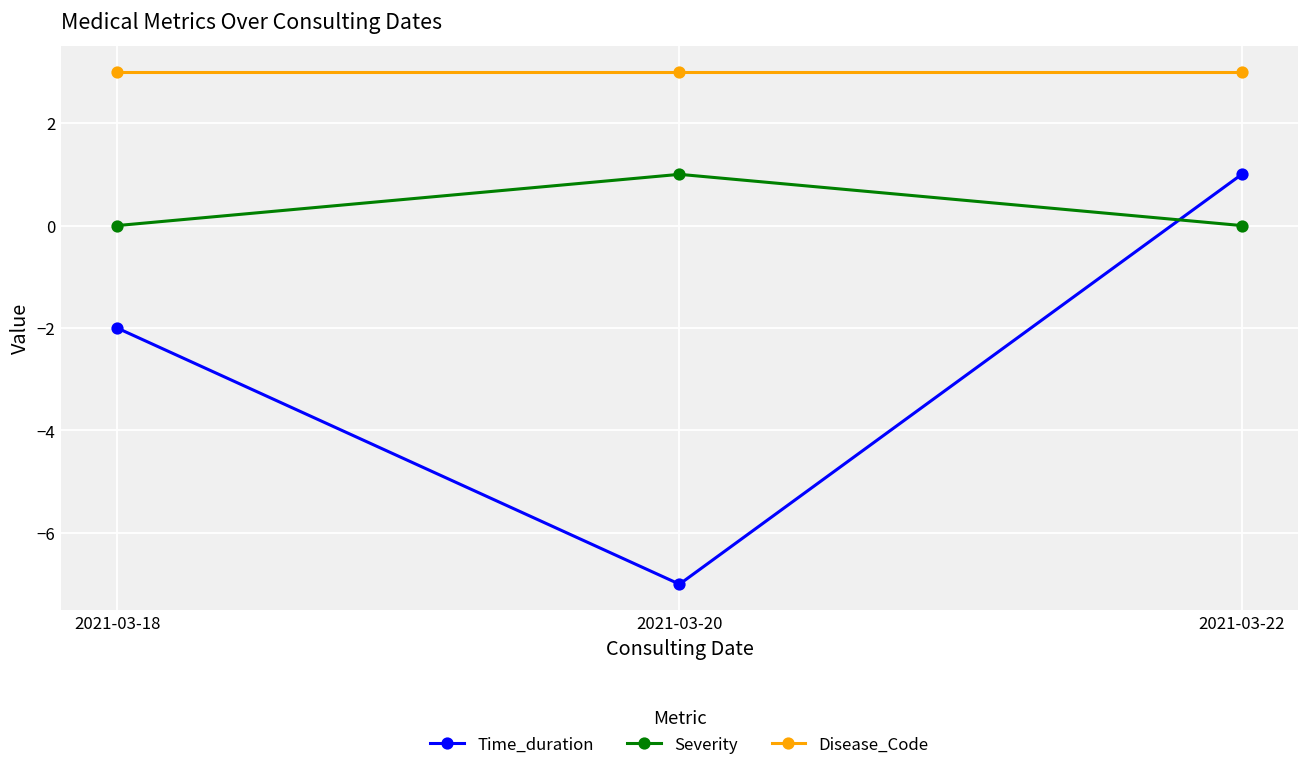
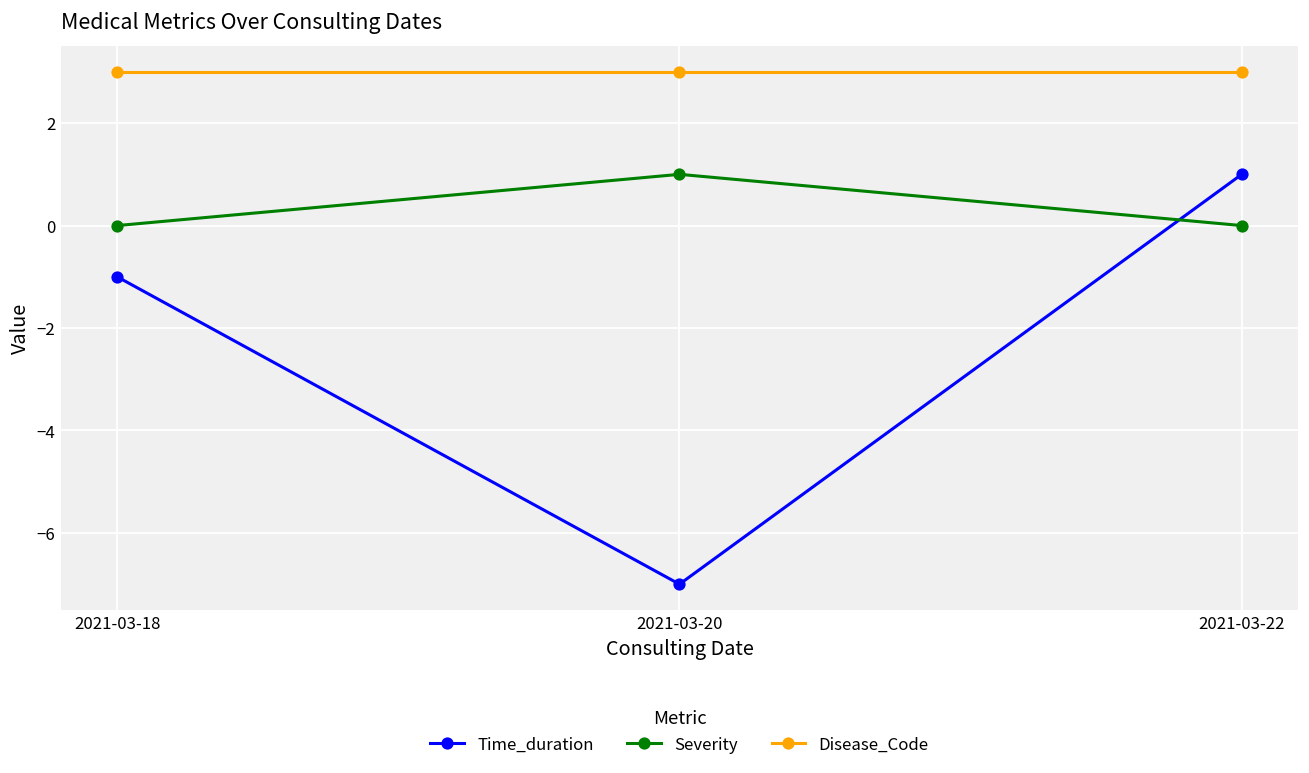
Time_duration, 2021-03-18: -2 -> -1
